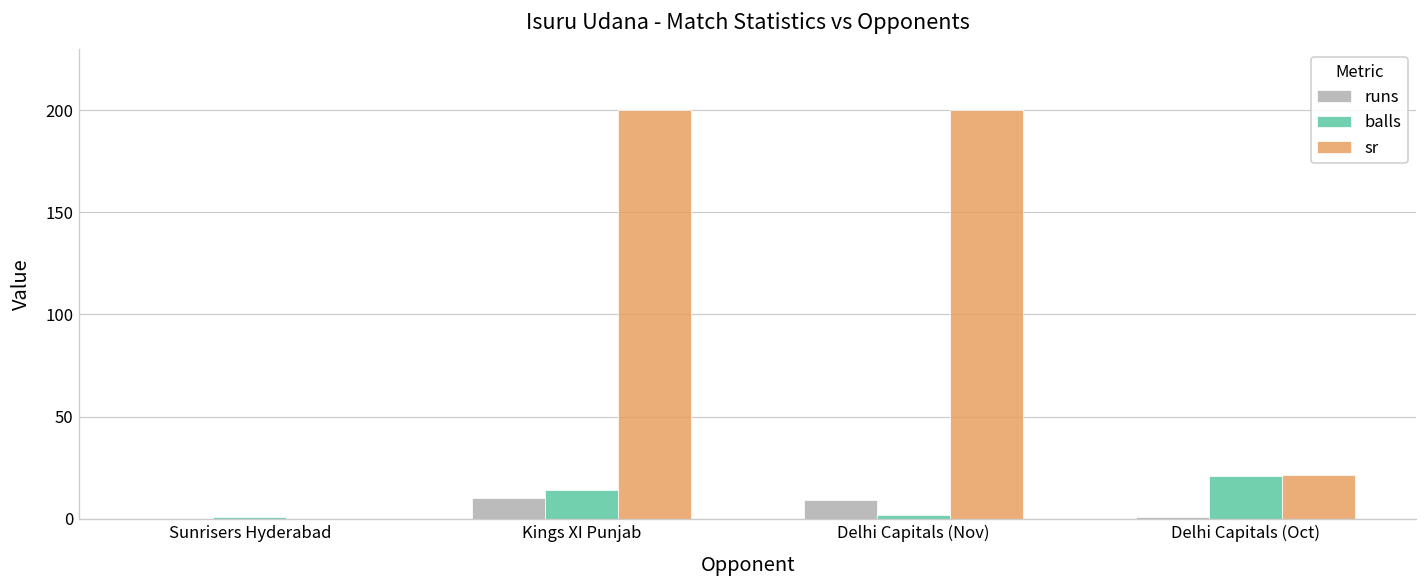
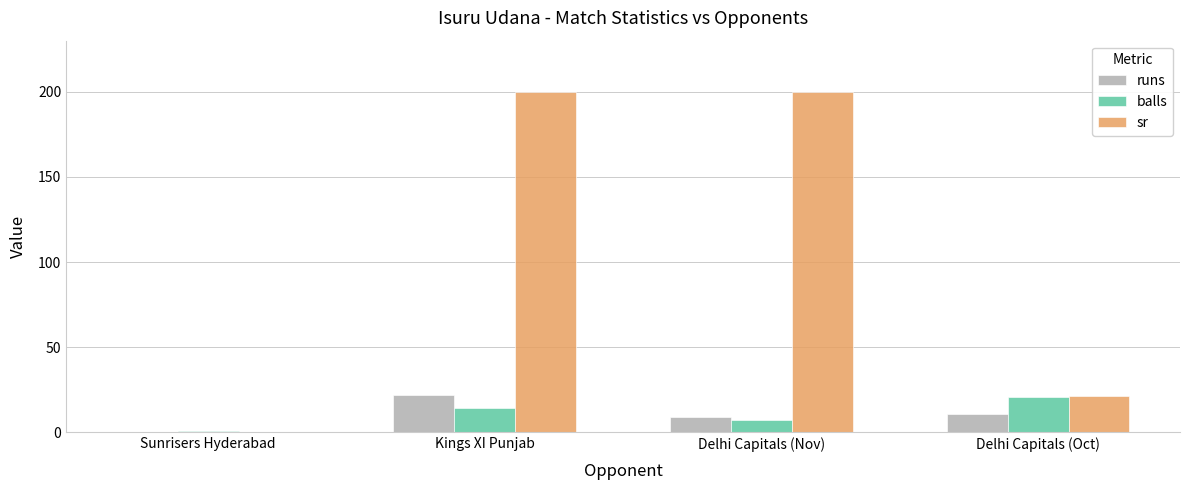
runs, Kings XI Punjab: 10 -> 22
balls, Delhi Capitals (Nov): 2 -> 7
runs, Delhi Capitals (Oct): 1 -> 11
